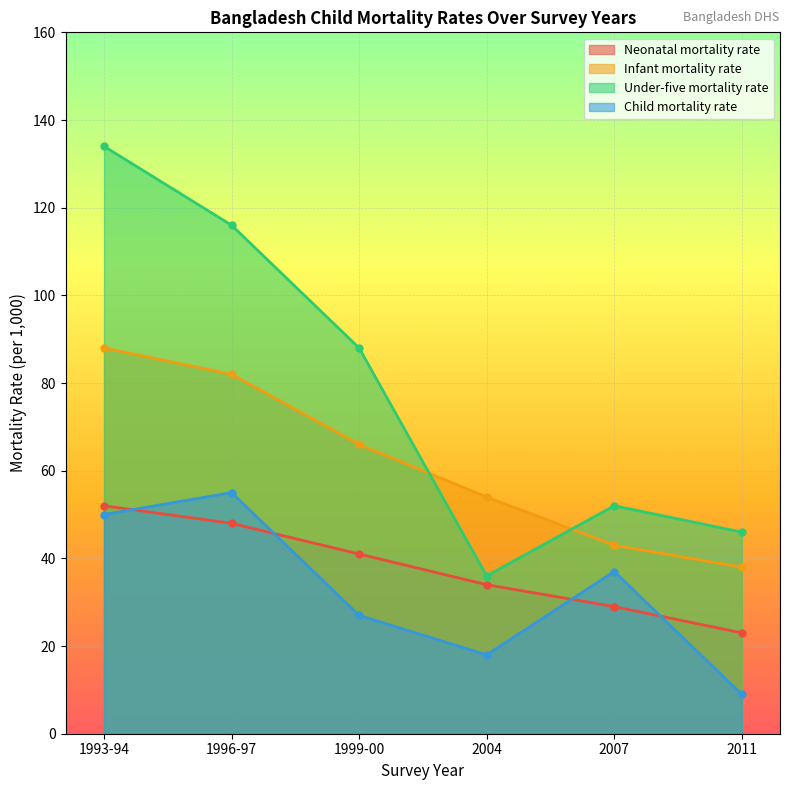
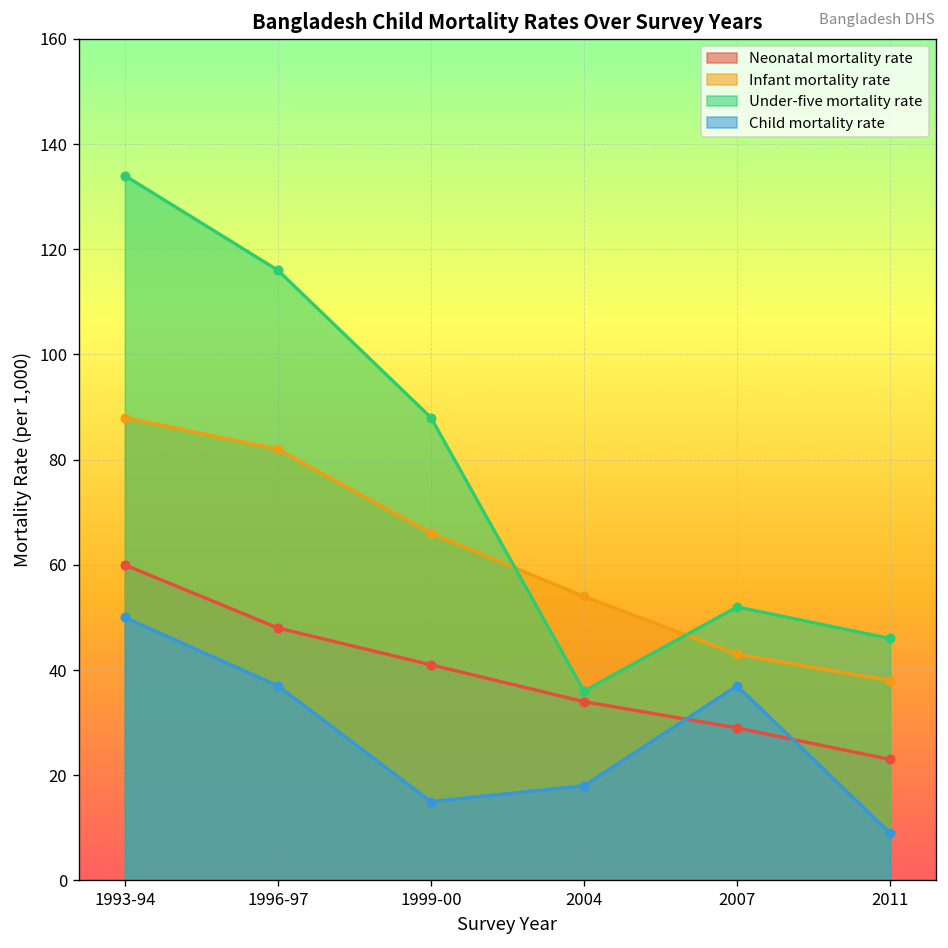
Neonatal mortality rate, 1993-94: 52 -> 60
Child mortality rate, 1996-97: 55 -> 37
Child mortality rate, 1999-00: 27 -> 15
